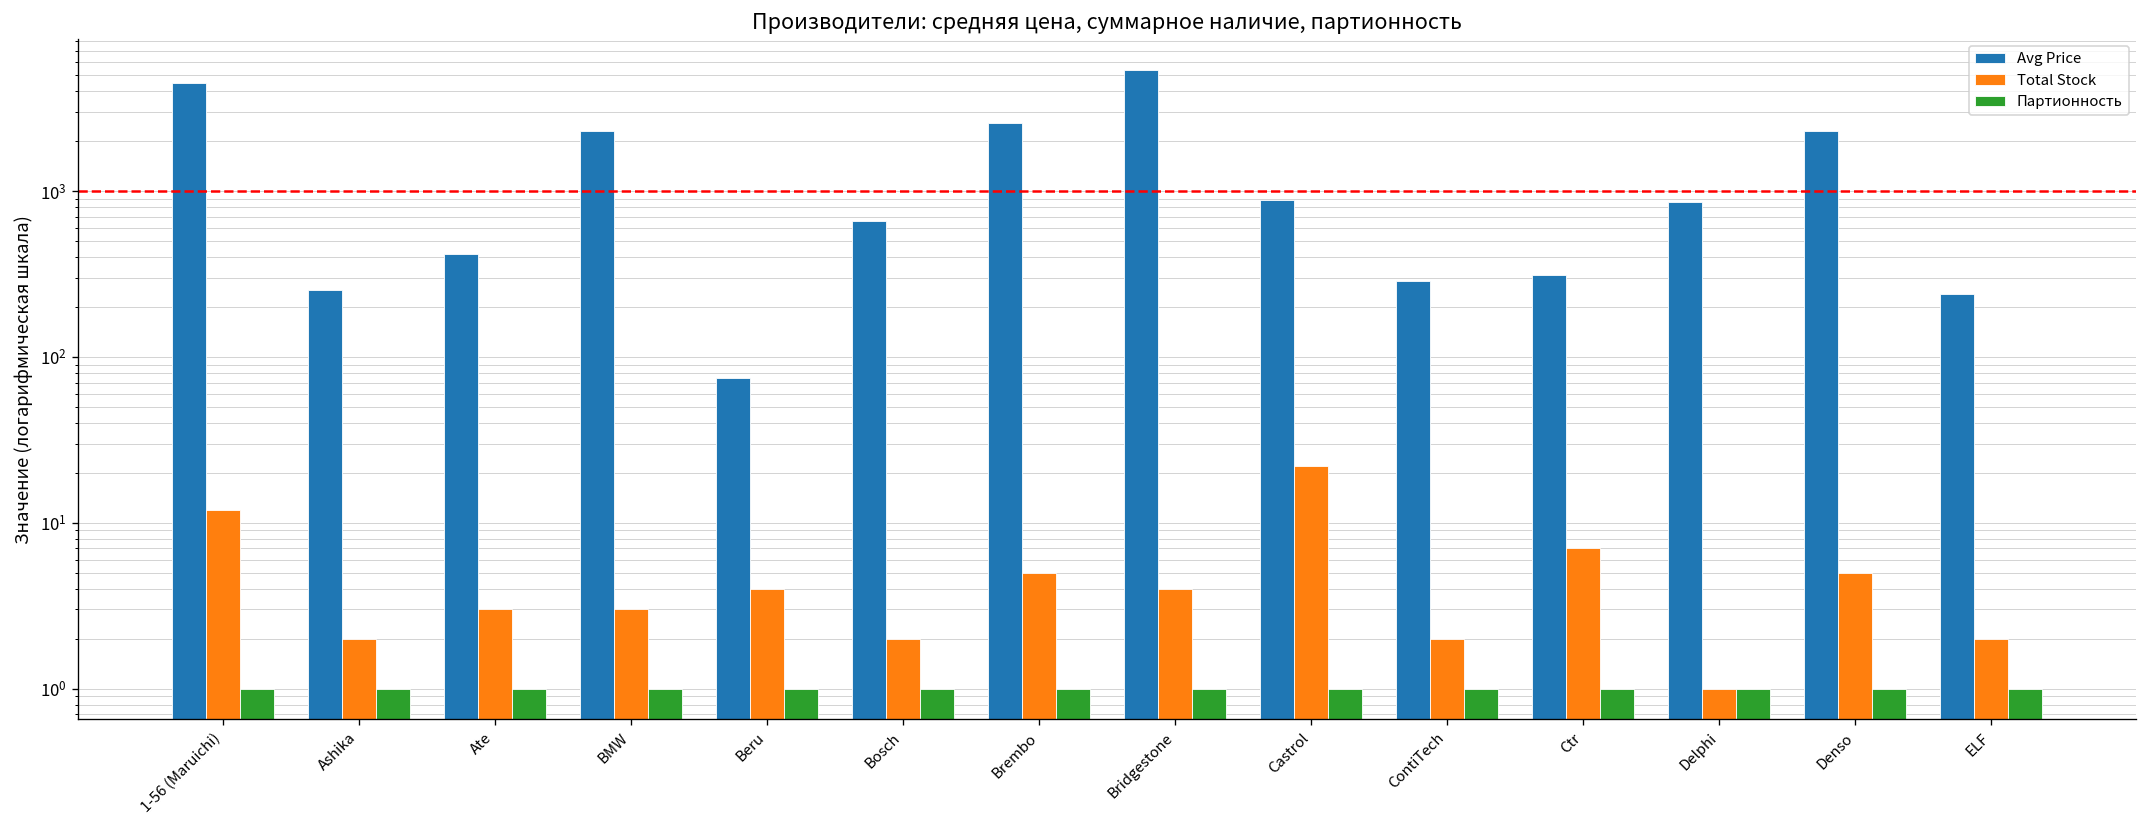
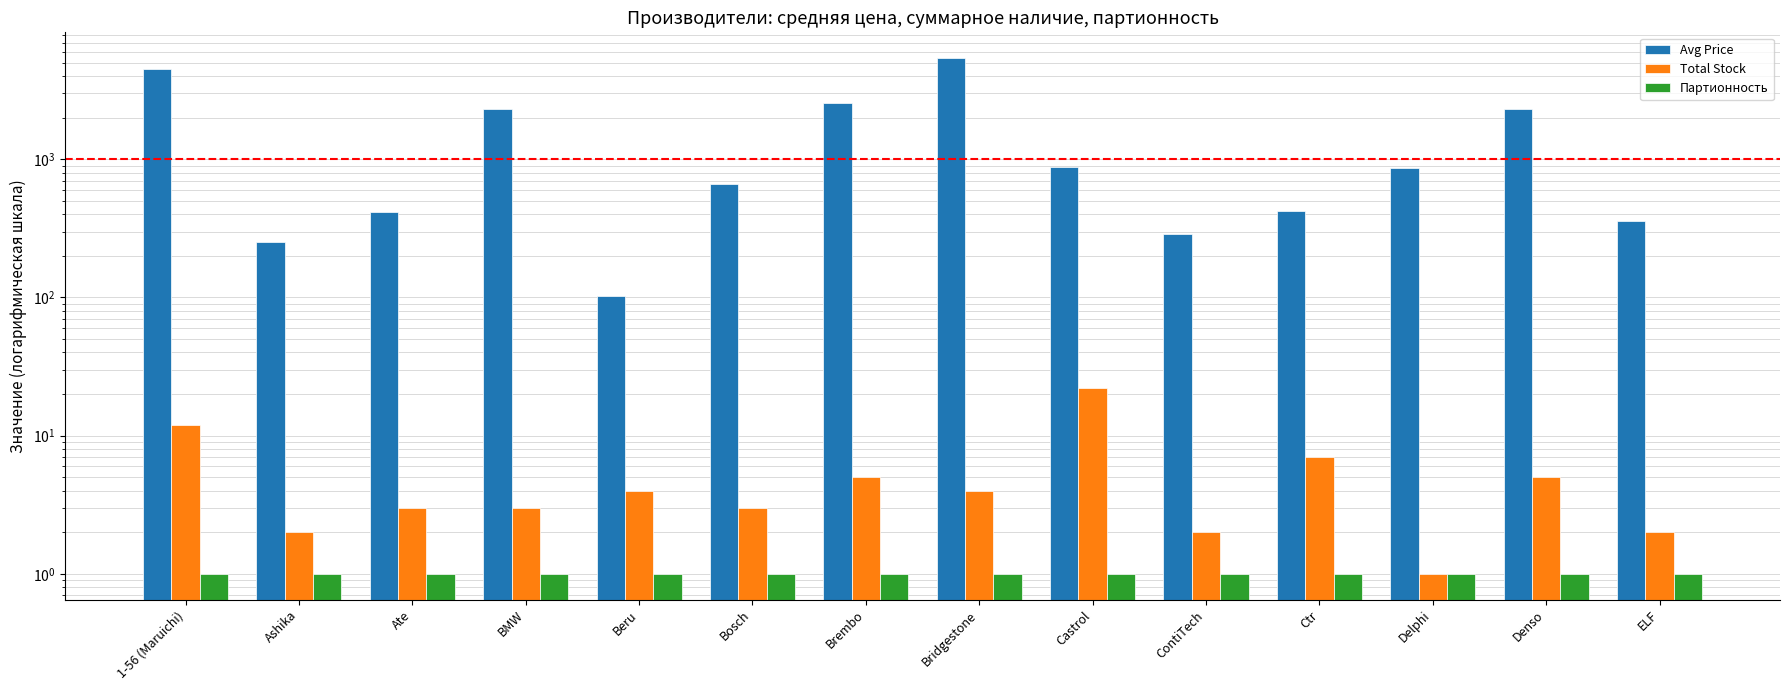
Avg Price, Beru: 70 -> 100
Total Stock, Bosch: 2 -> 3
Avg Price, Ctr: 310 -> 420
Avg Price, ELF: 240 -> 360
